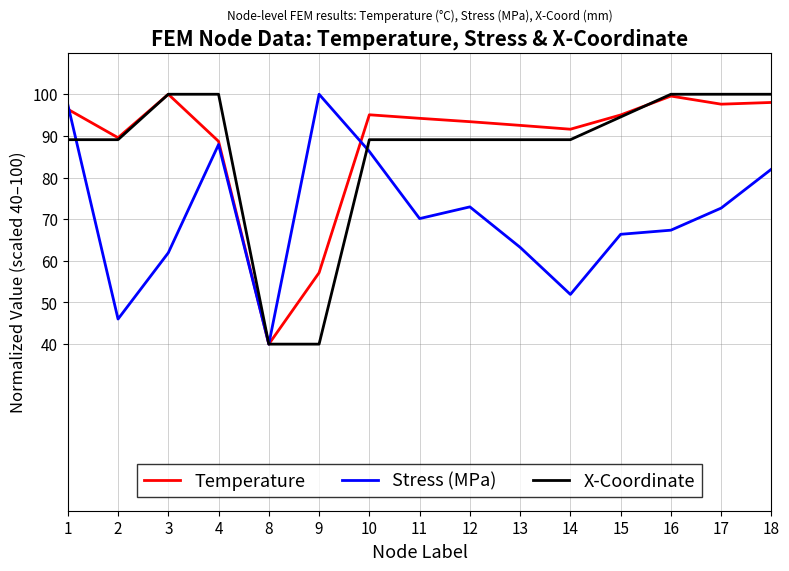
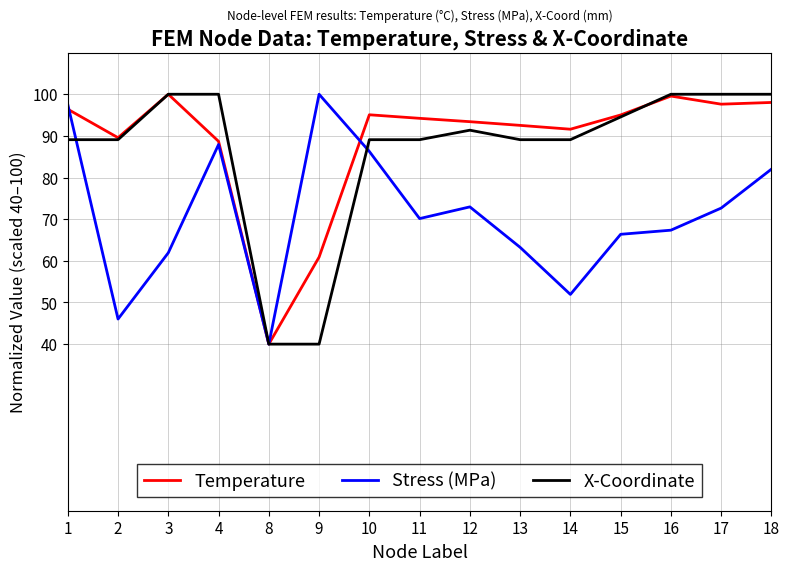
Temperature, 9: 57 -> 61
X-Coordinate, 12: 89 -> 91
